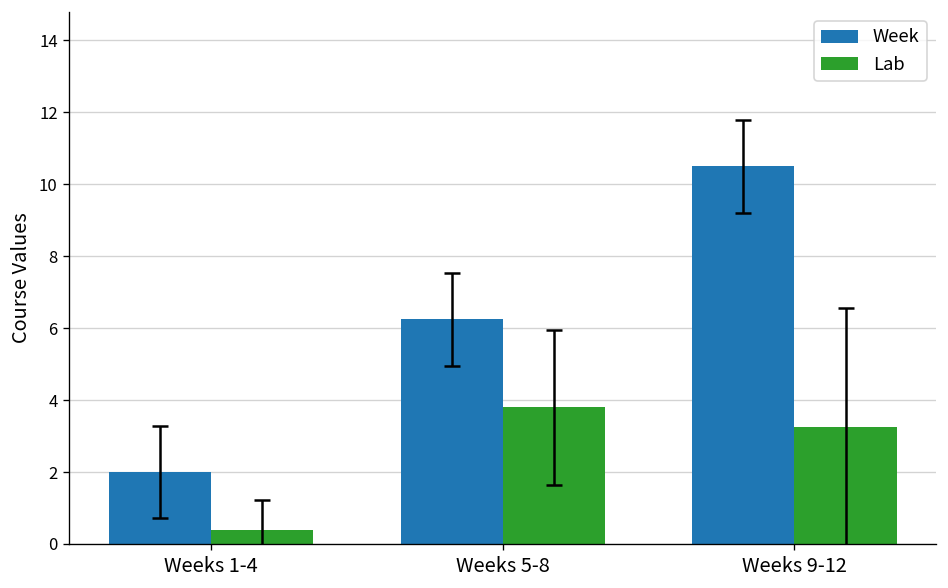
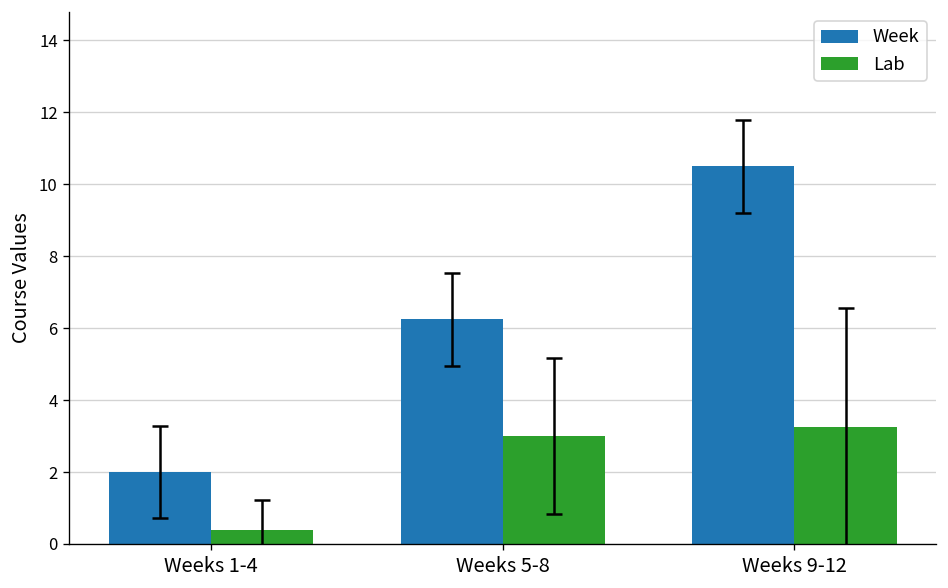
Lab, Weeks 5-8: 3.8 -> 3.0
